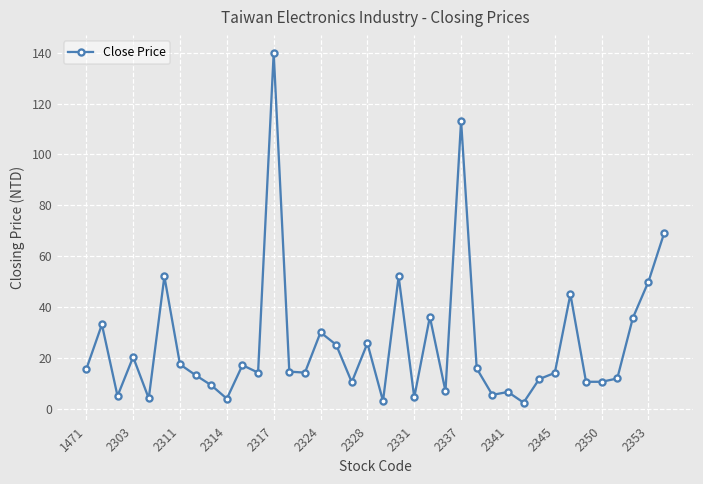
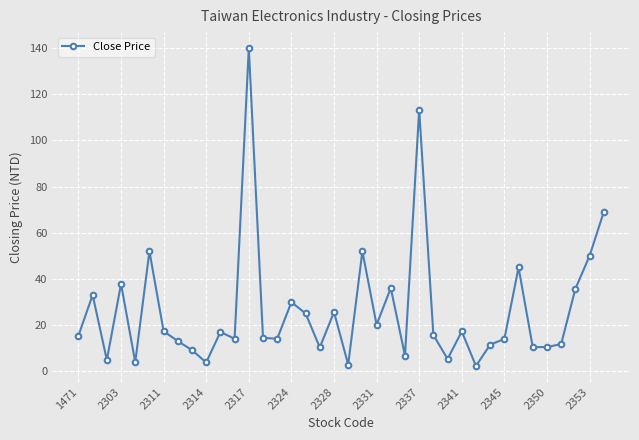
2303: 20 -> 38
2331: 4 -> 20
2341: 7 -> 17
